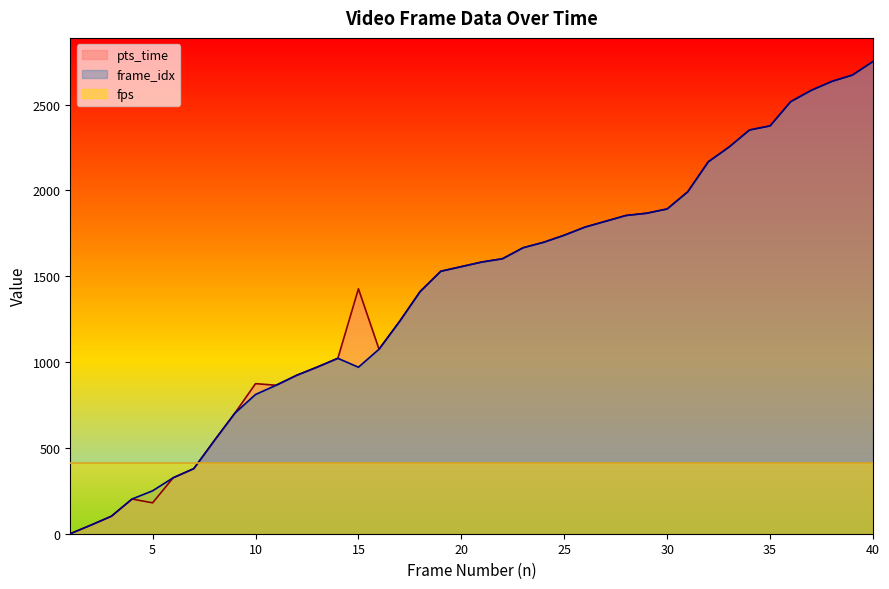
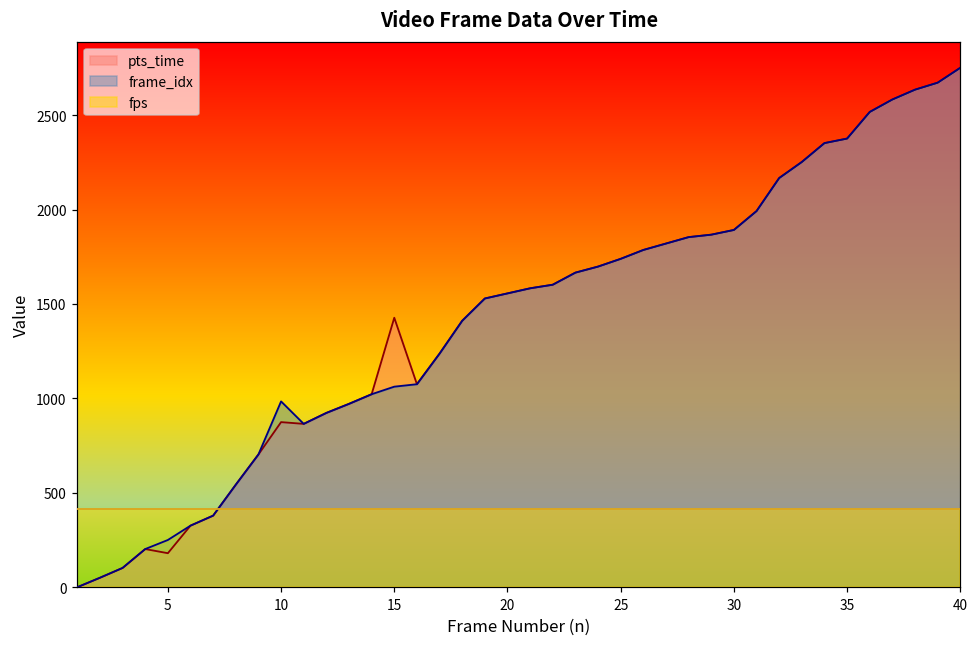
frame_idx, 10: 810 -> 980
frame_idx, 15: 970 -> 1060
